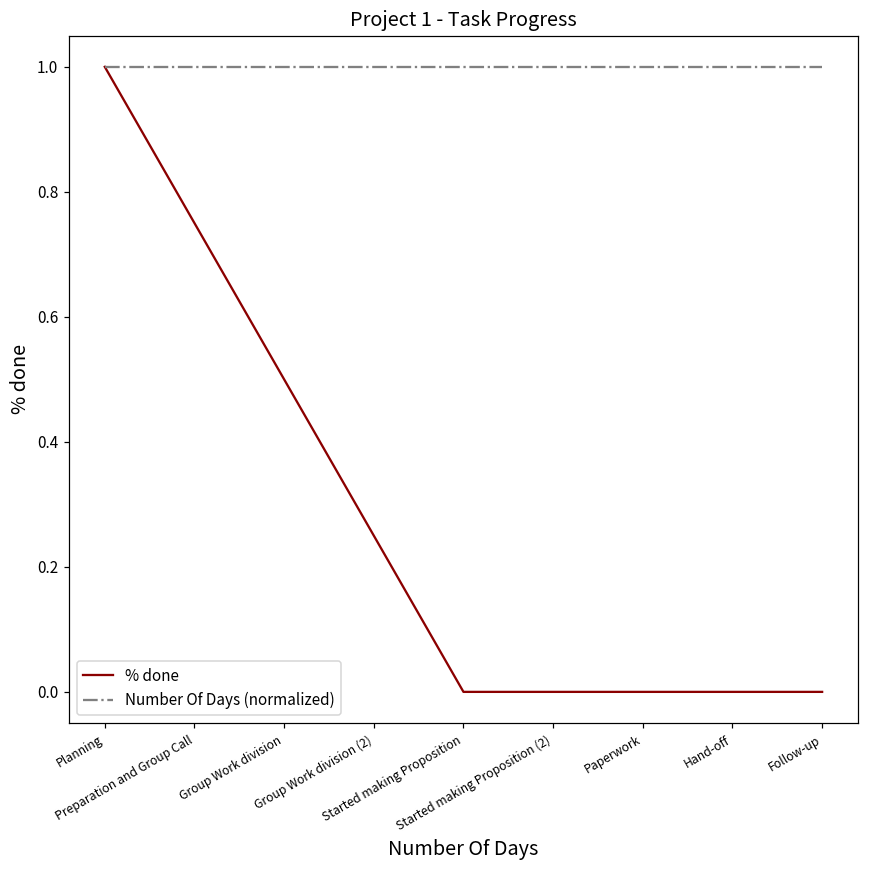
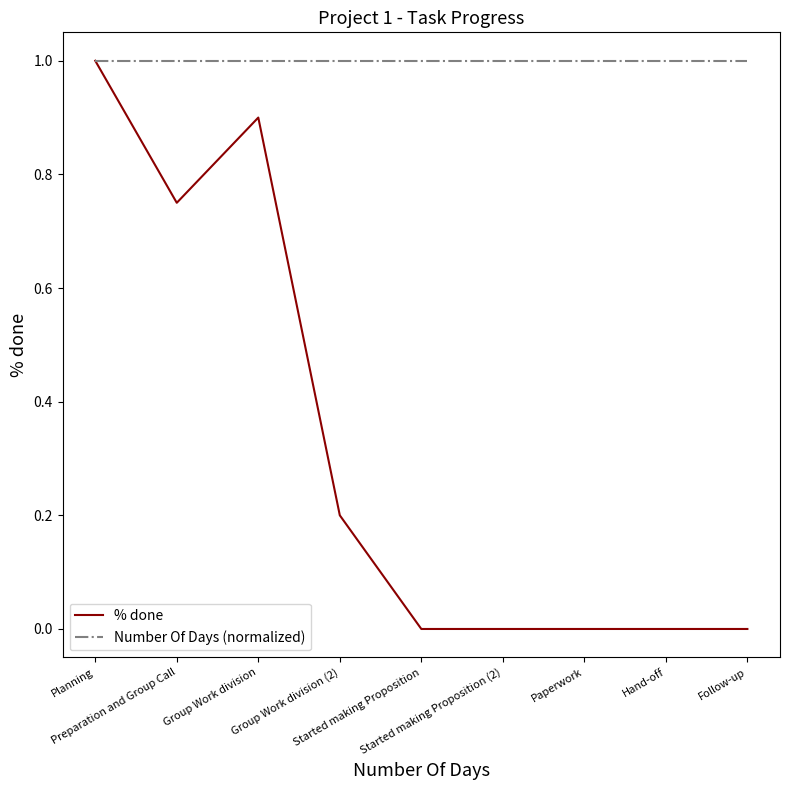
% done, Group Work division: 0.5 -> 0.9
% done, Group Work division (2): 0.25 -> 0.20
